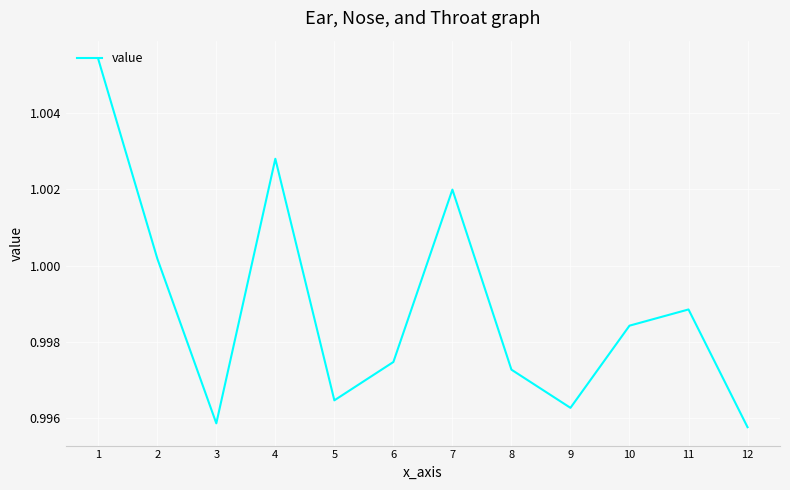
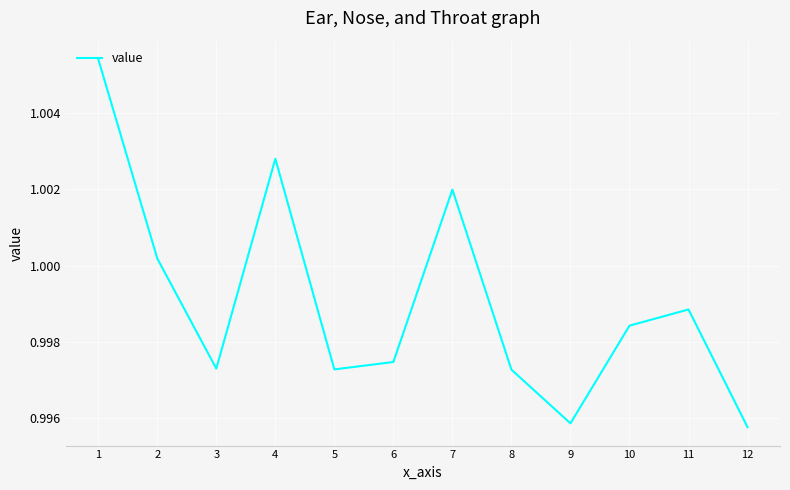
3: 0.9959 -> 0.9973
5: 0.9965 -> 0.9973
9: 0.9963 -> 0.9959
